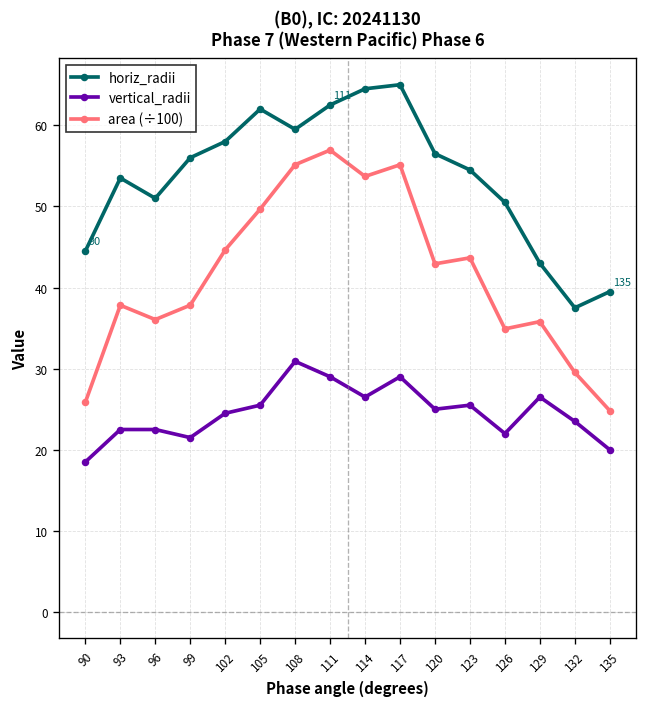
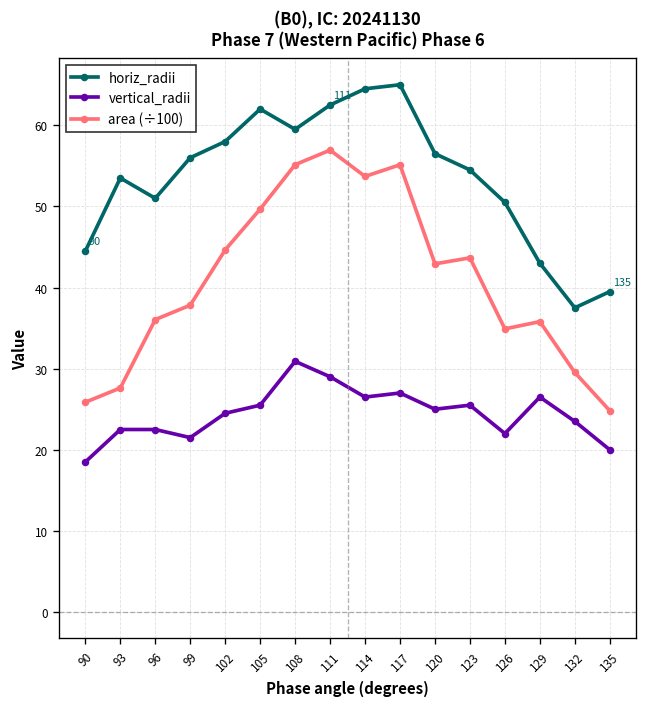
area (÷100), 93: 38 -> 28
vertical_radii, 117: 29 -> 27
